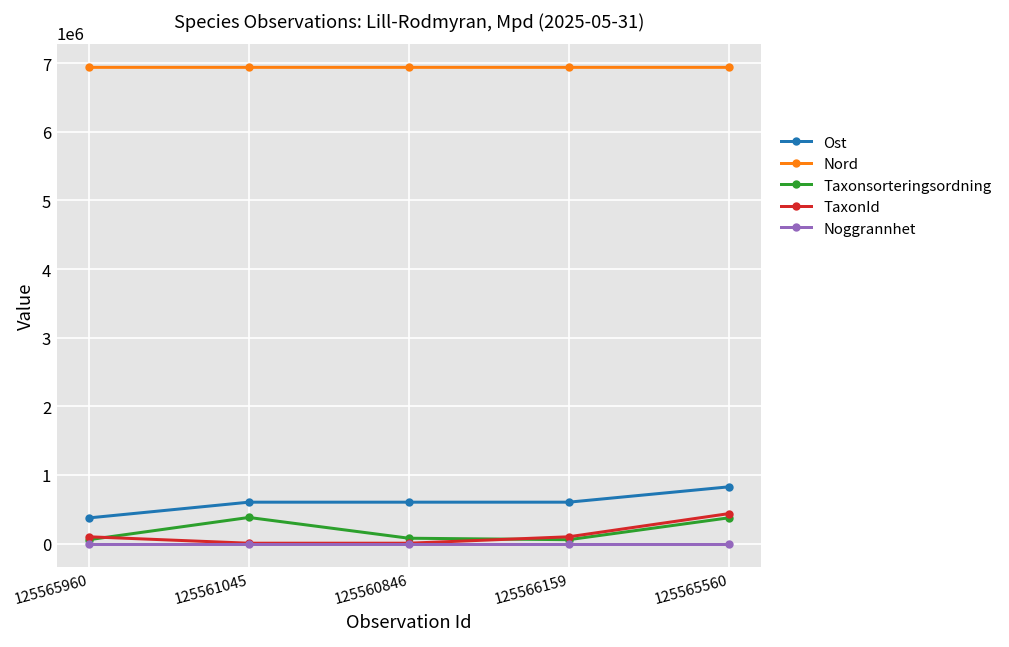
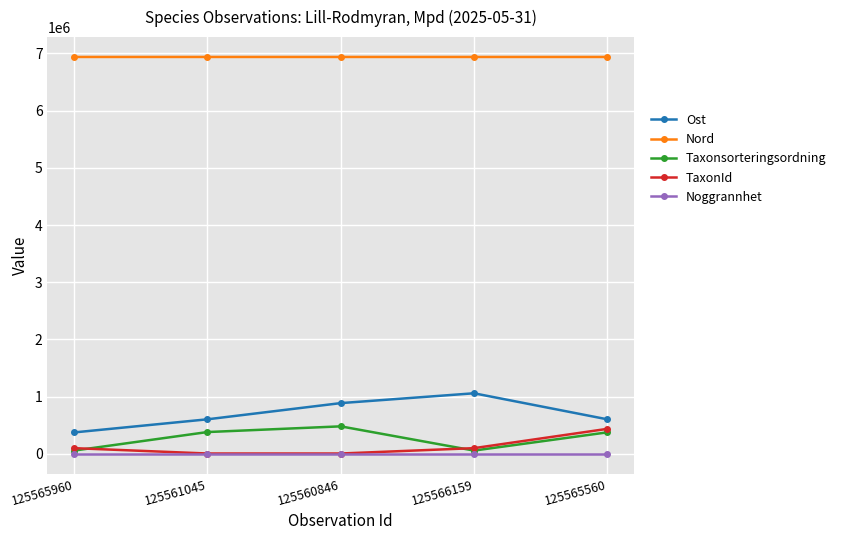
Ost, 125560846: 600000 -> 900000
Taxonsorteringsordning, 125560846: 100000 -> 500000
Ost, 125566159: 600000 -> 1100000
Ost, 125565560: 800000 -> 600000
